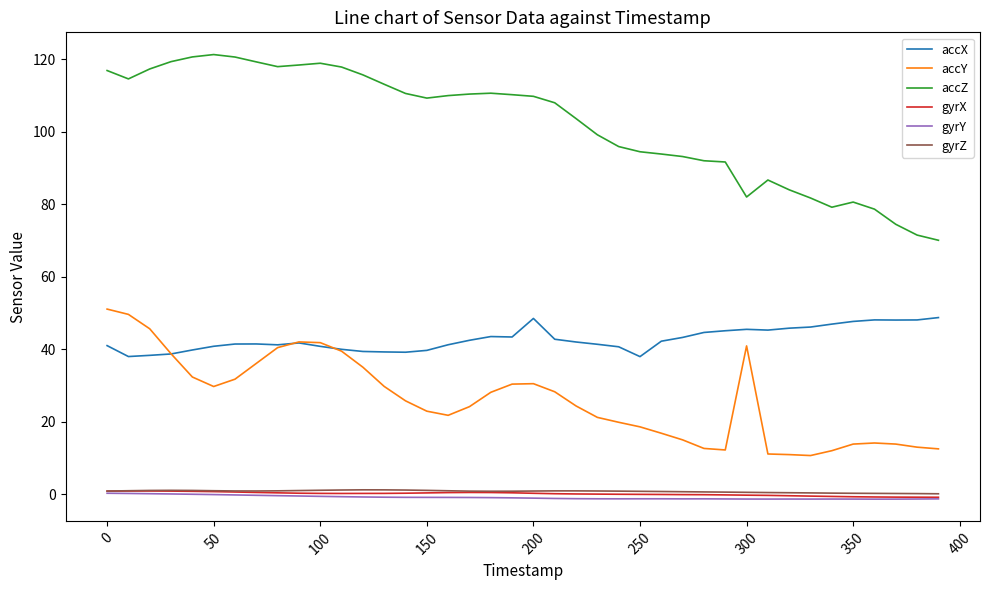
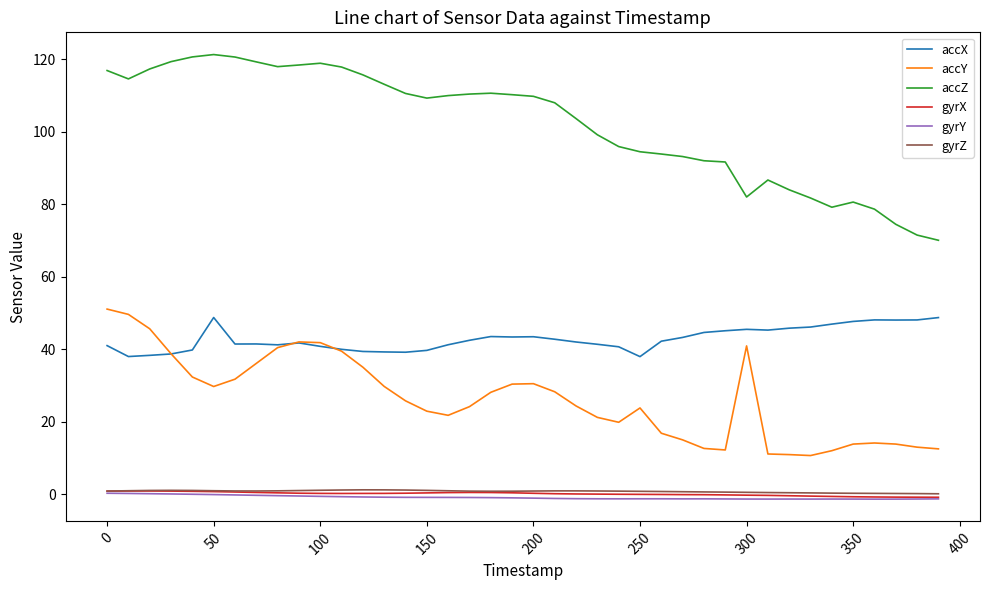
accX, 50: 41 -> 49
accX, 200: 49 -> 43
accY, 250: 19 -> 24
